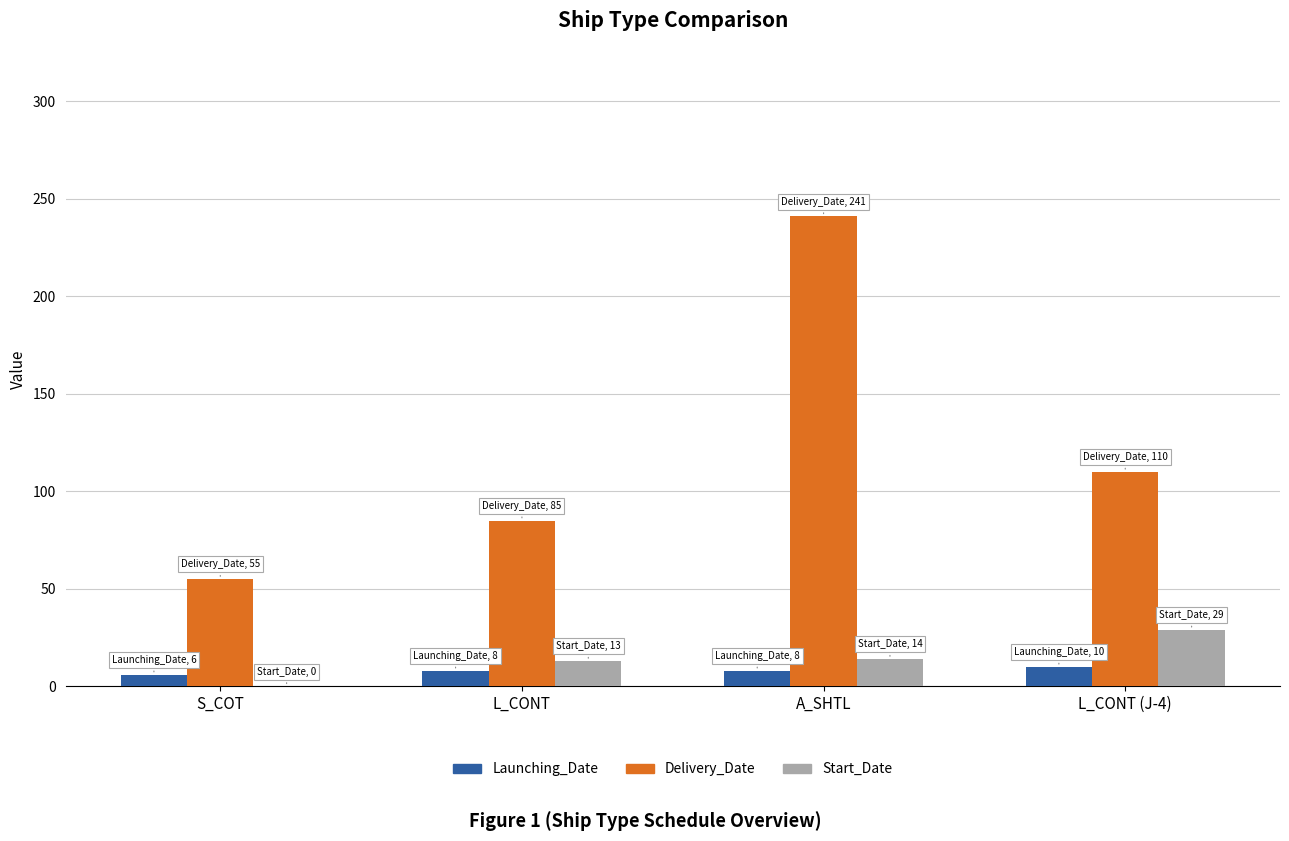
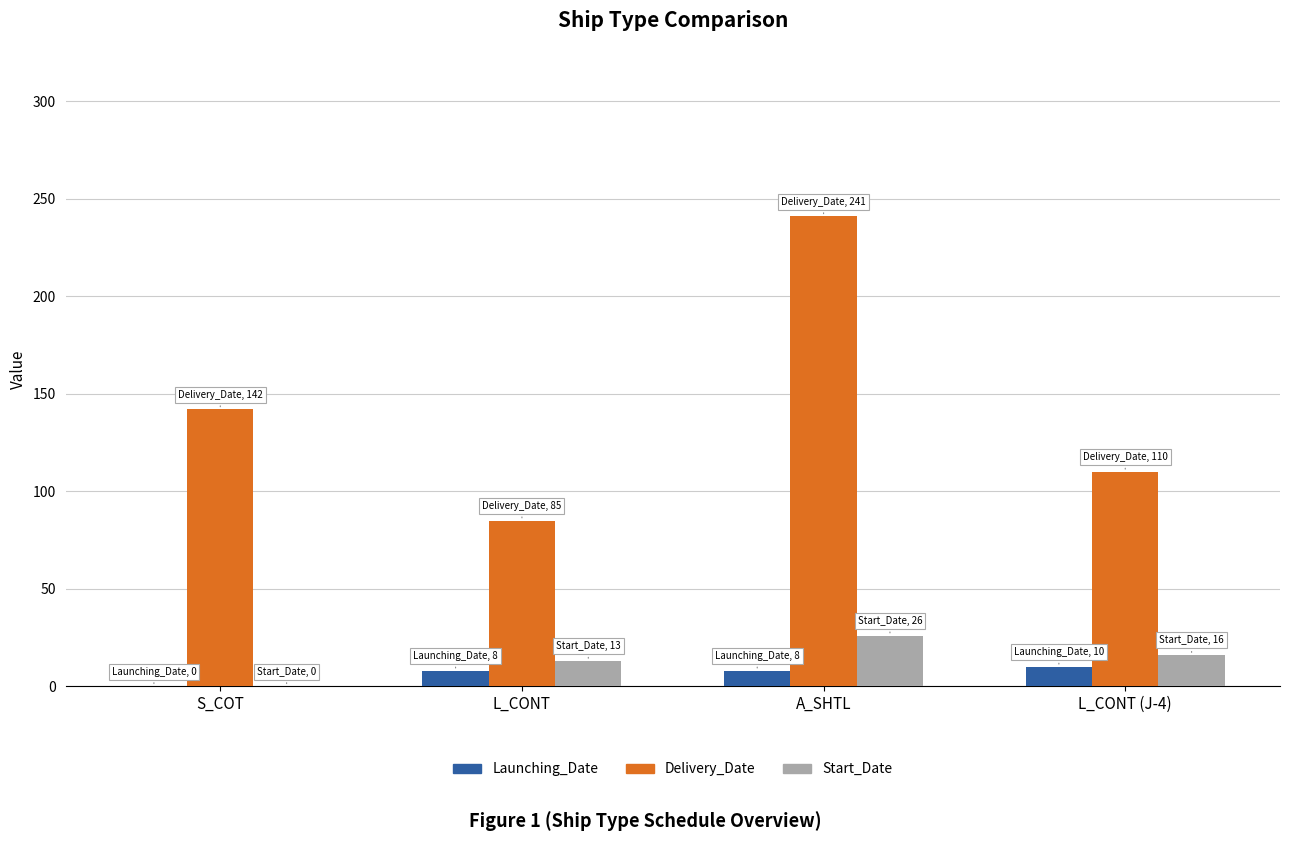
Launching_Date, S_COT: 6 -> 0
Delivery_Date, S_COT: 55 -> 142
Start_Date, A_SHTL: 14 -> 26
Start_Date, L_CONT (J-4): 29 -> 16
